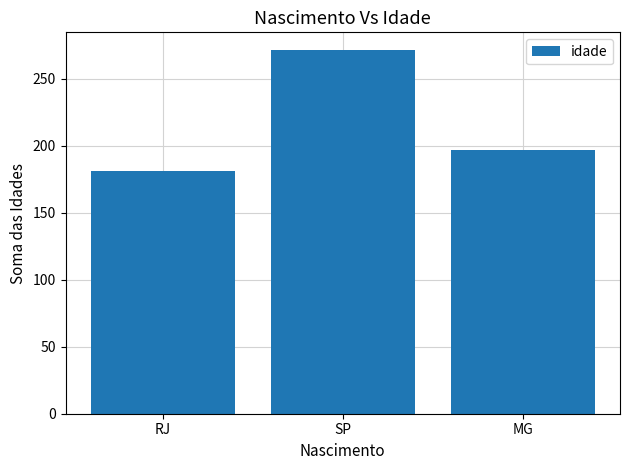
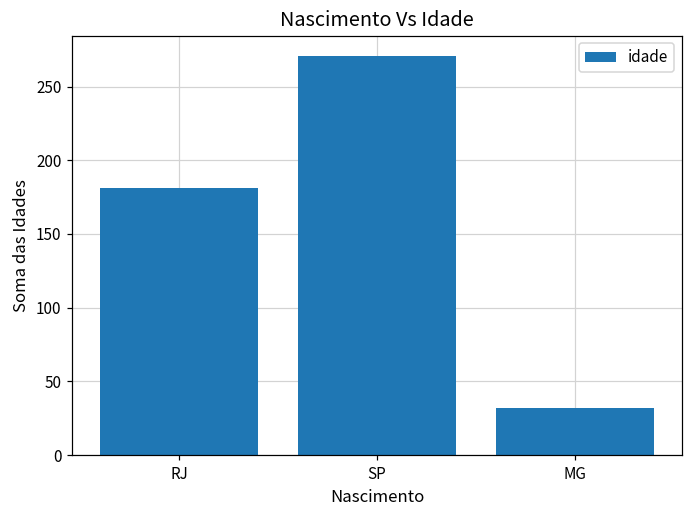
MG: 197 -> 32
